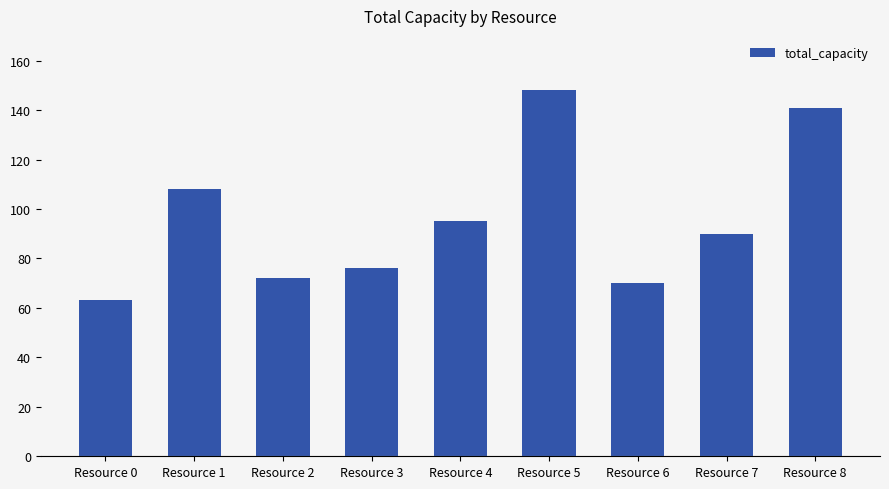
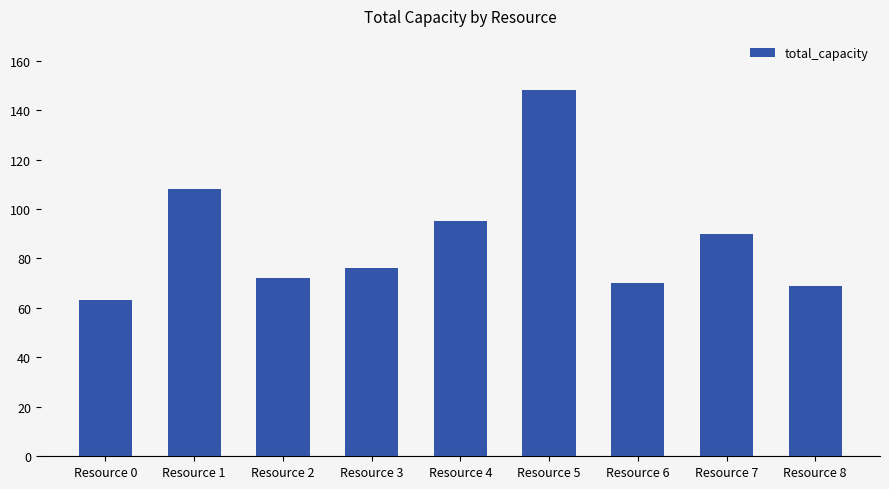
Resource 8: 141 -> 69
